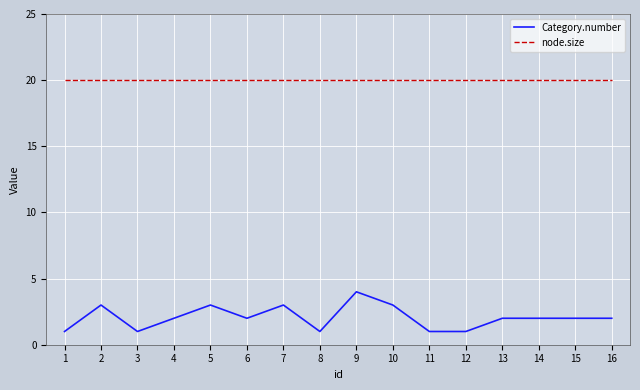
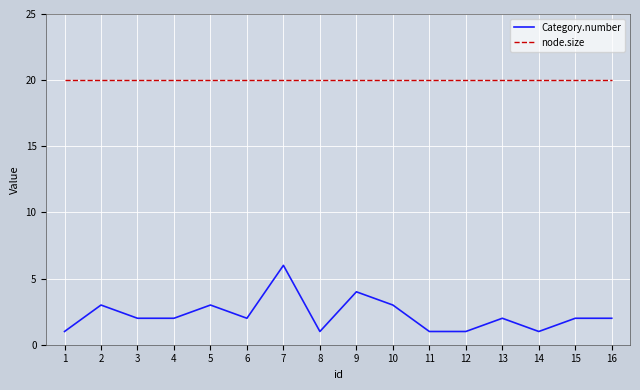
Category.number, 3: 1 -> 2
Category.number, 7: 3 -> 6
Category.number, 14: 2 -> 1
